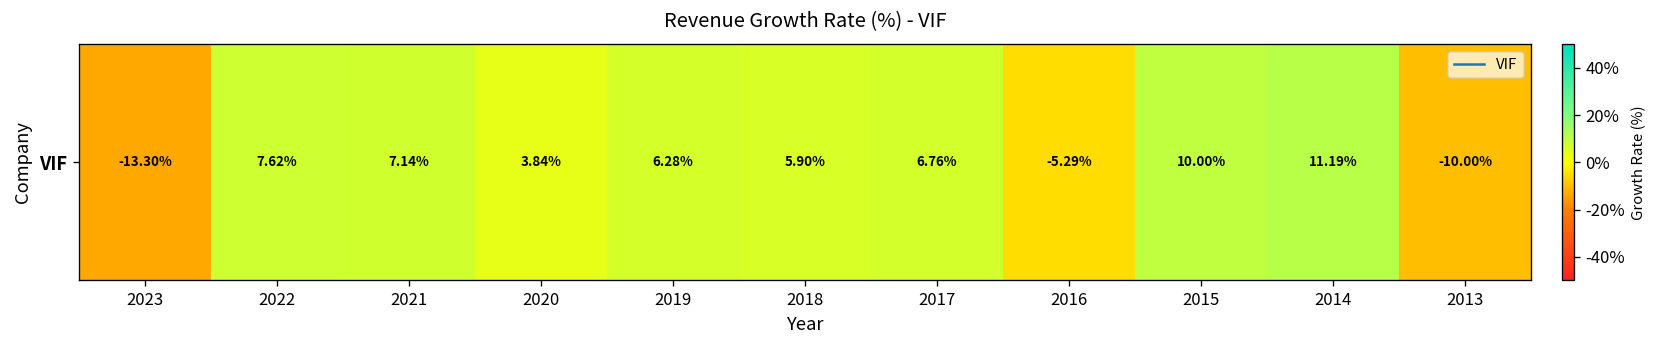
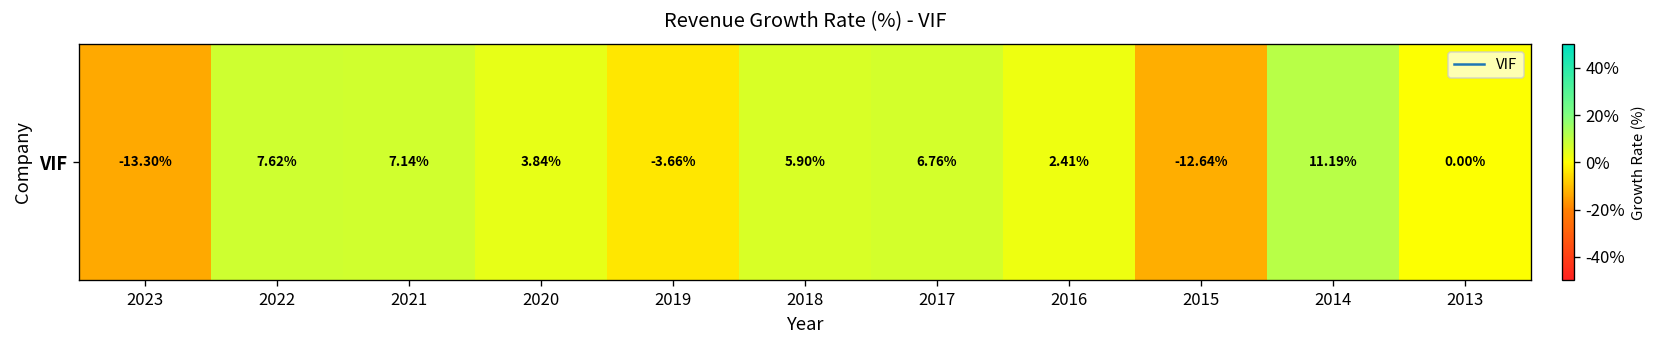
VIF, 2019: 6.28% -> -3.66%
VIF, 2016: -5.29% -> 2.41%
VIF, 2015: 10.00% -> -12.64%
VIF, 2013: -10.00% -> 0.00%
